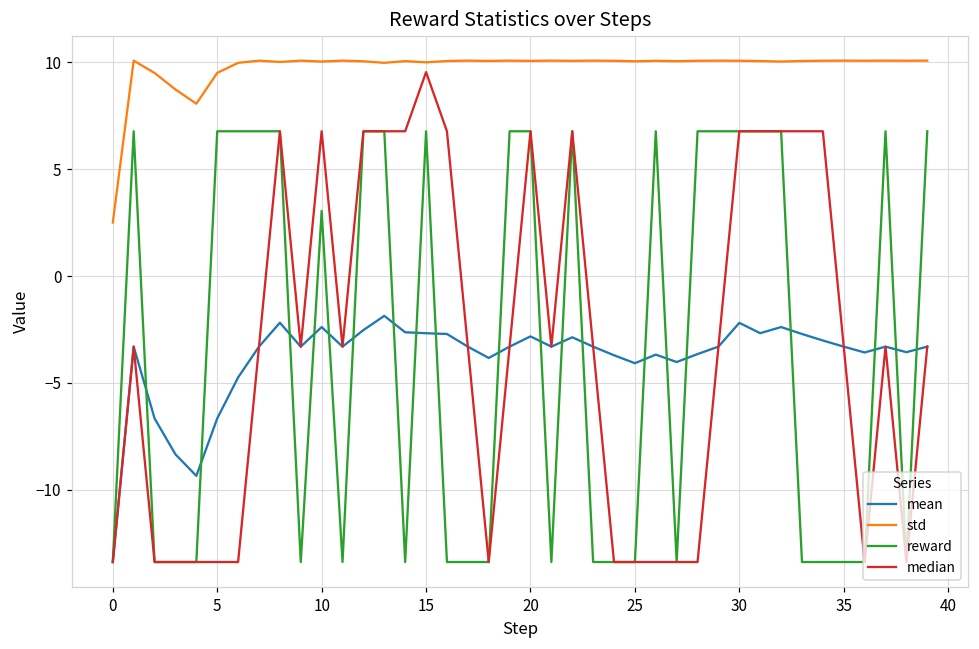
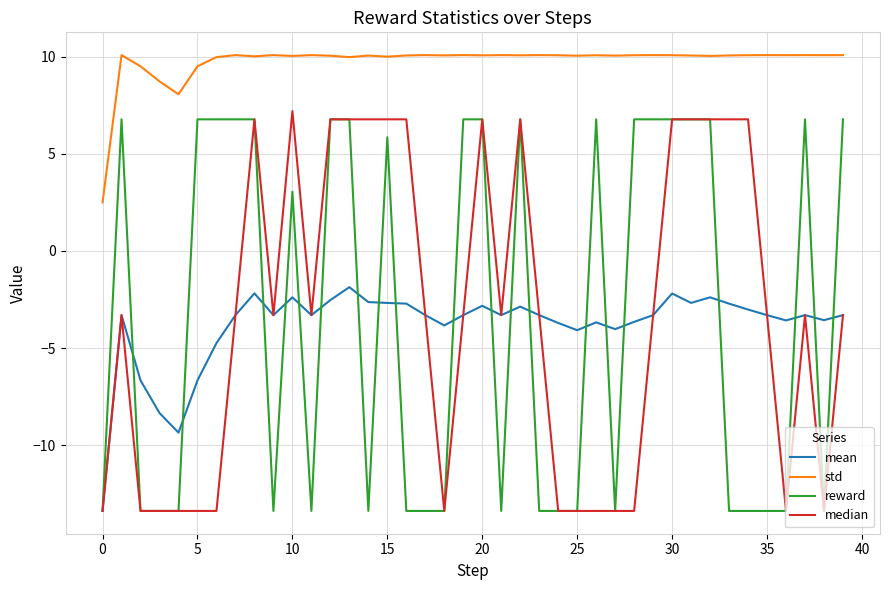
median, 10: 6.8 -> 7.2
reward, 15: 6.8 -> 5.8
median, 15: 9.5 -> 6.8
